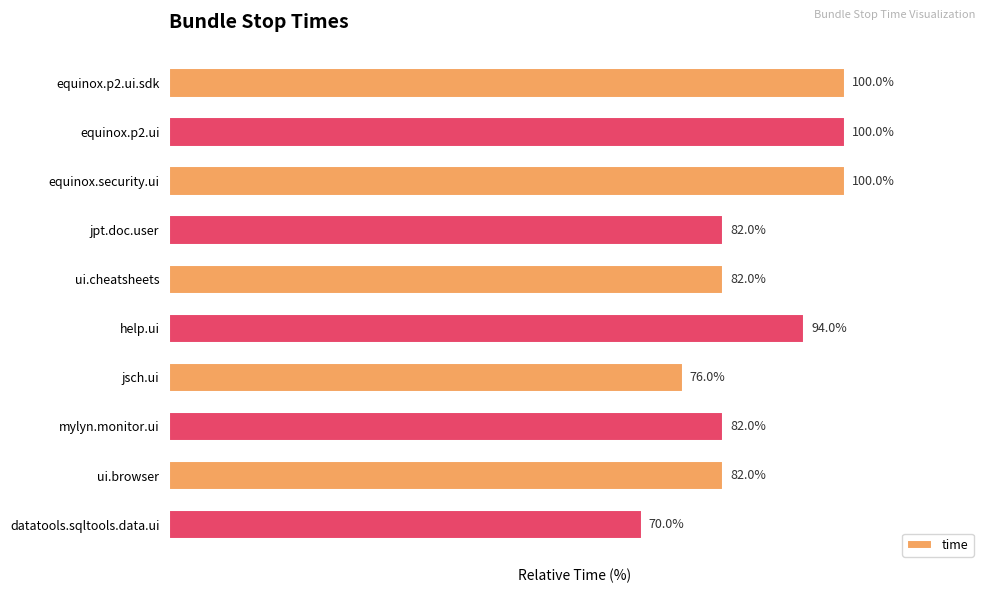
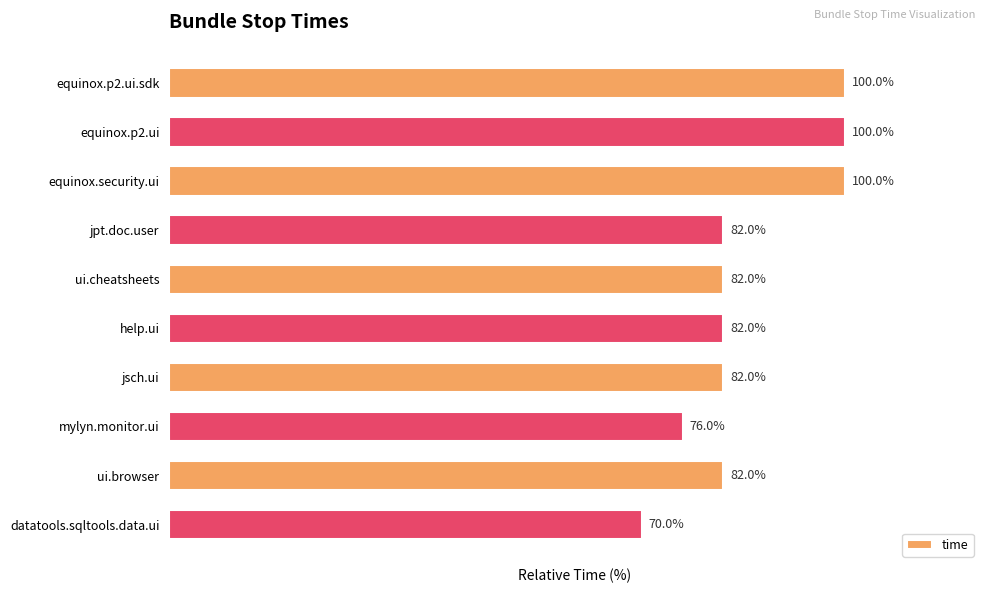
help.ui: 94.0% -> 82.0%
jsch.ui: 76.0% -> 82.0%
mylyn.monitor.ui: 82.0% -> 76.0%
